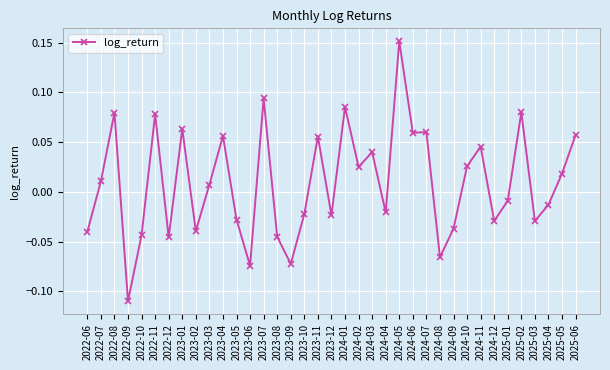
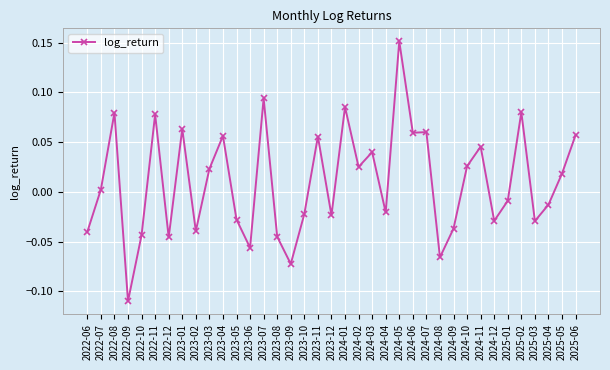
2022-07: 0.01 -> 0.00
2023-03: 0.01 -> 0.02
2023-06: -0.07 -> -0.06
